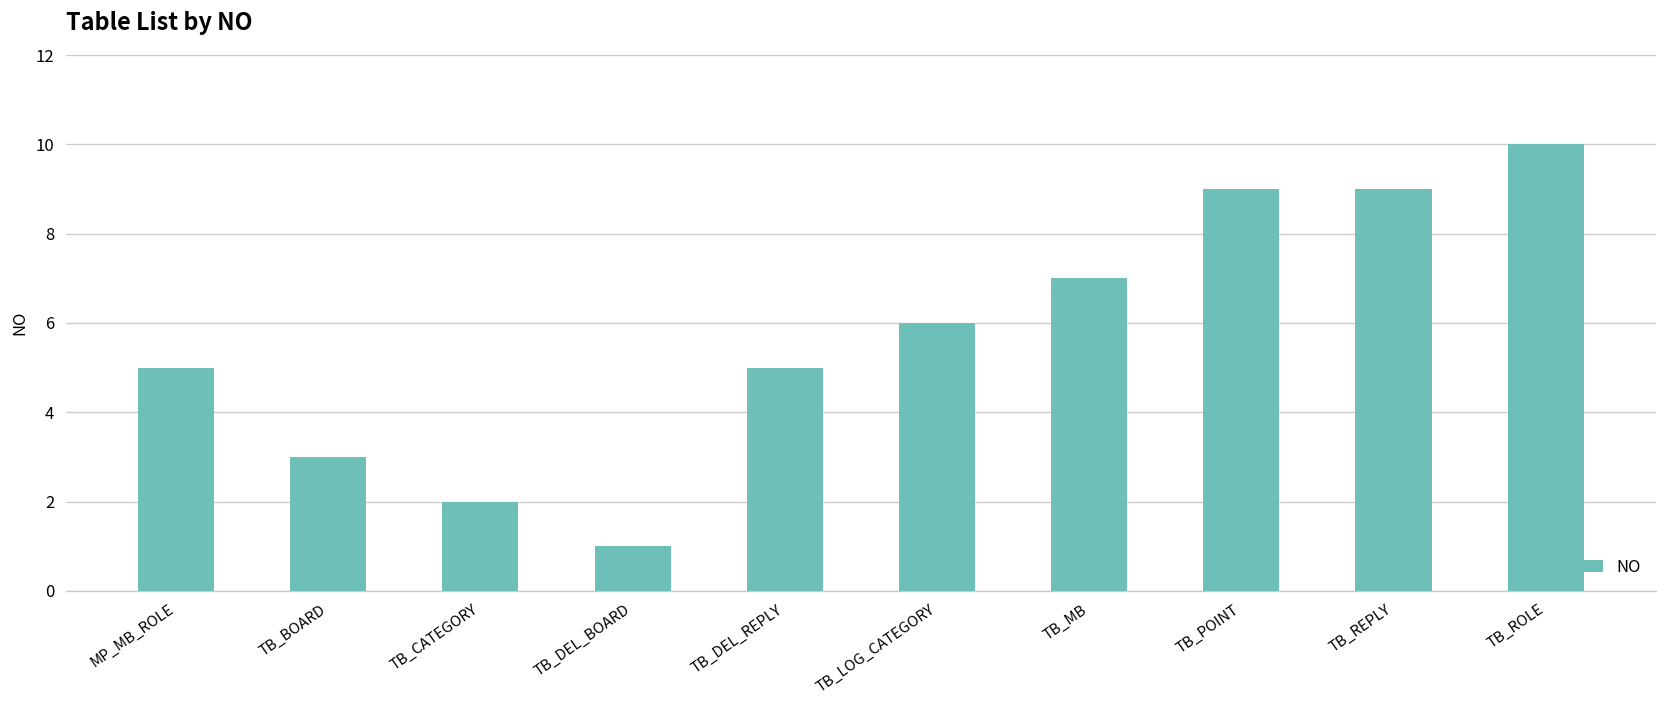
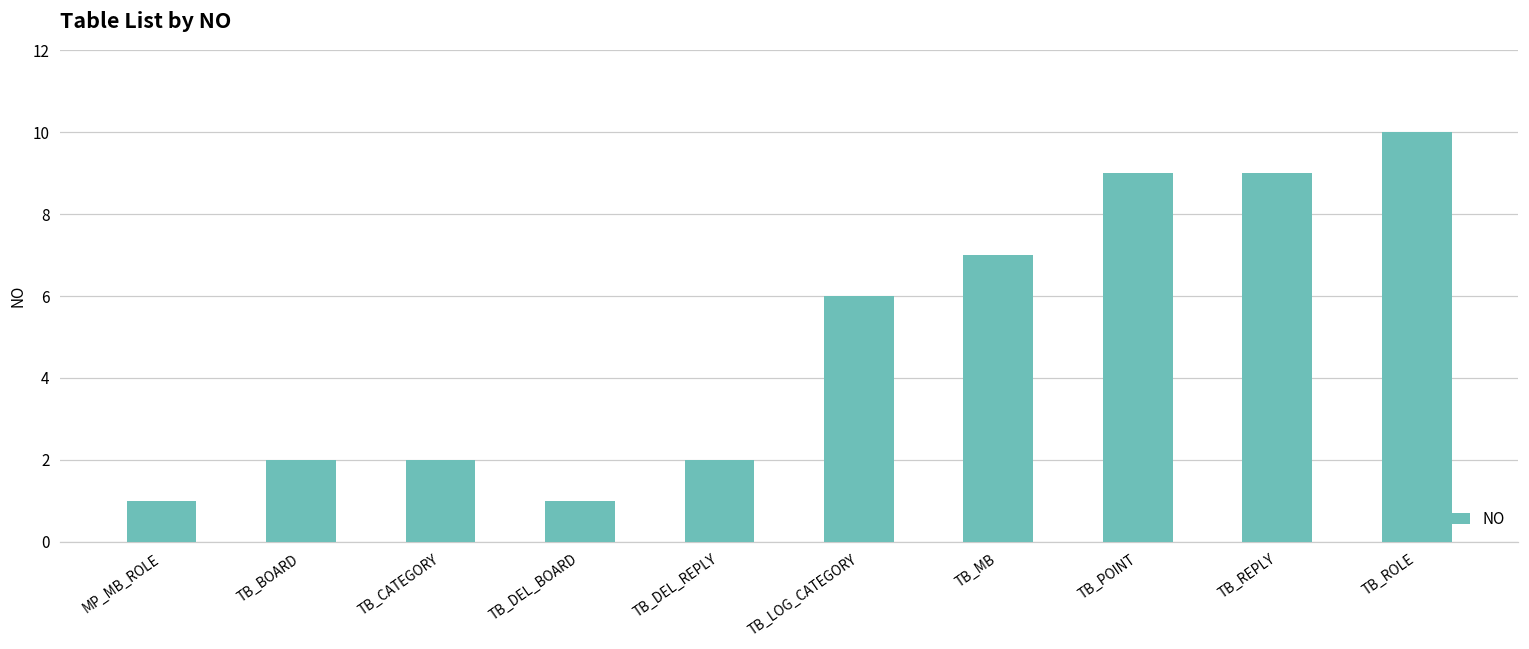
MP_MB_ROLE: 5 -> 1
TB_BOARD: 3 -> 2
TB_DEL_REPLY: 5 -> 2
